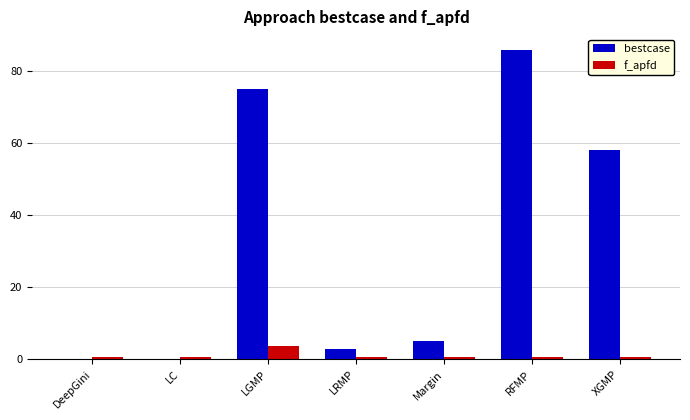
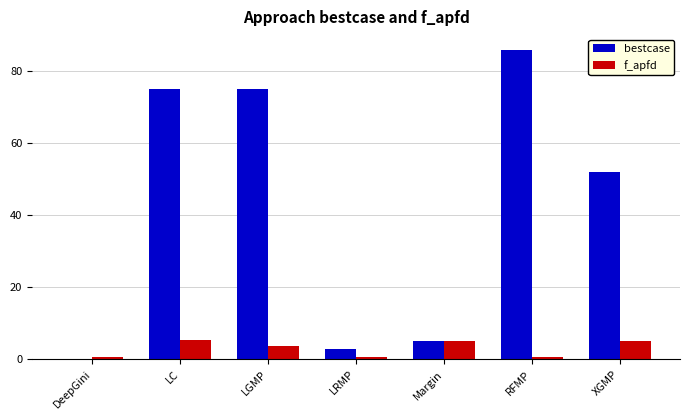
bestcase, LC: 0 -> 75
f_apfd, LC: 1 -> 5
f_apfd, Margin: 1 -> 5
bestcase, XGMP: 58 -> 52
f_apfd, XGMP: 1 -> 5
